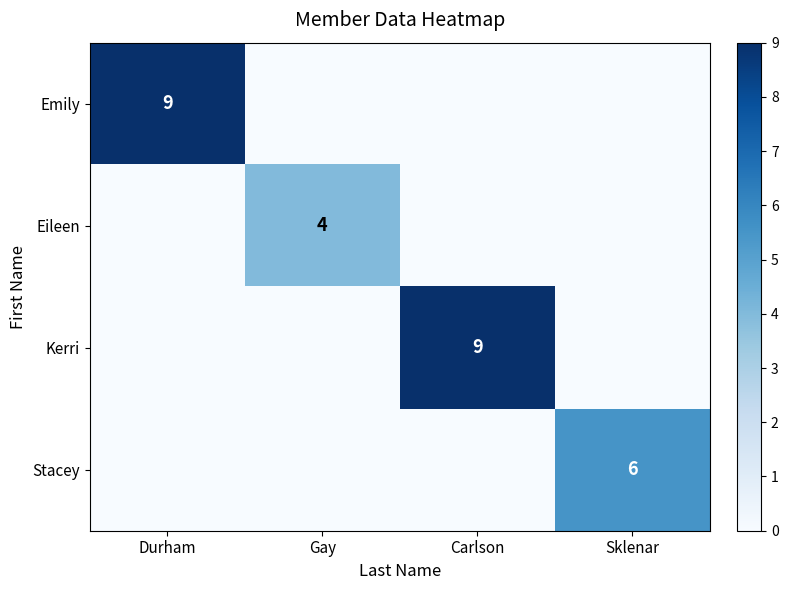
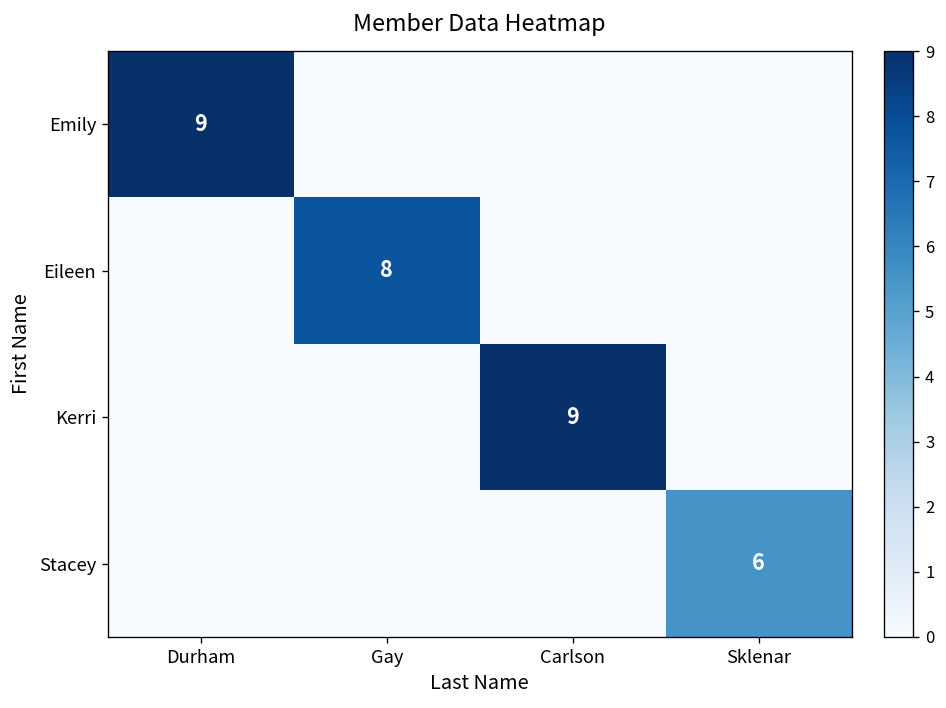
Eileen, Gay: 4 -> 8
